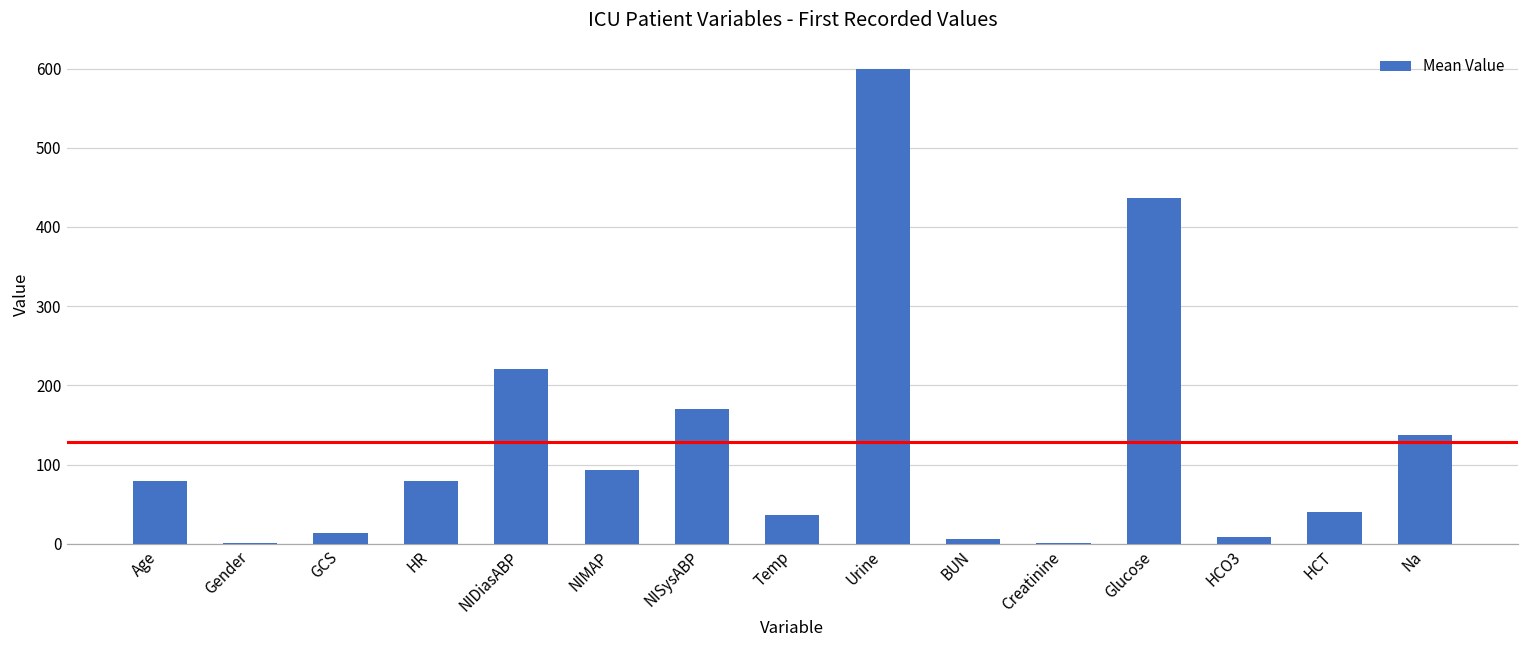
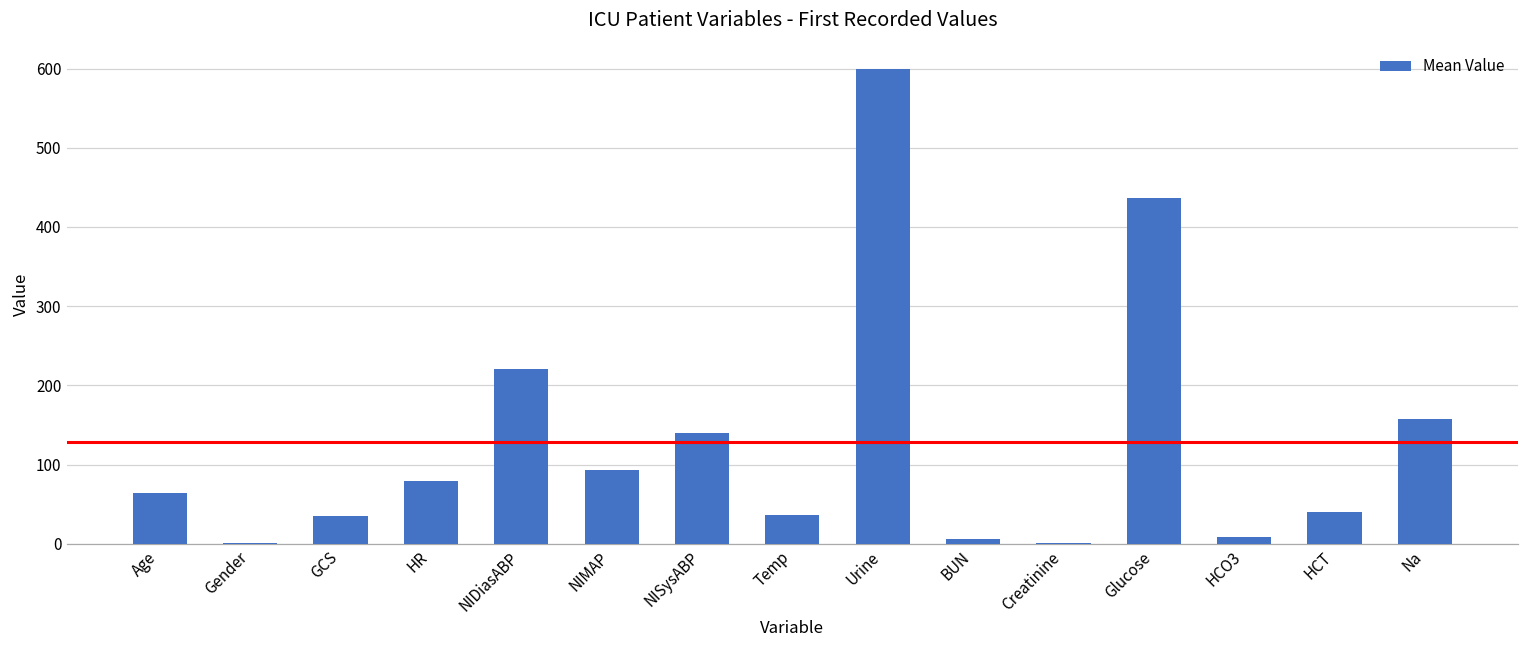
Age: 80 -> 60
GCS: 10 -> 40
NISysABP: 170 -> 140
Na: 140 -> 160
